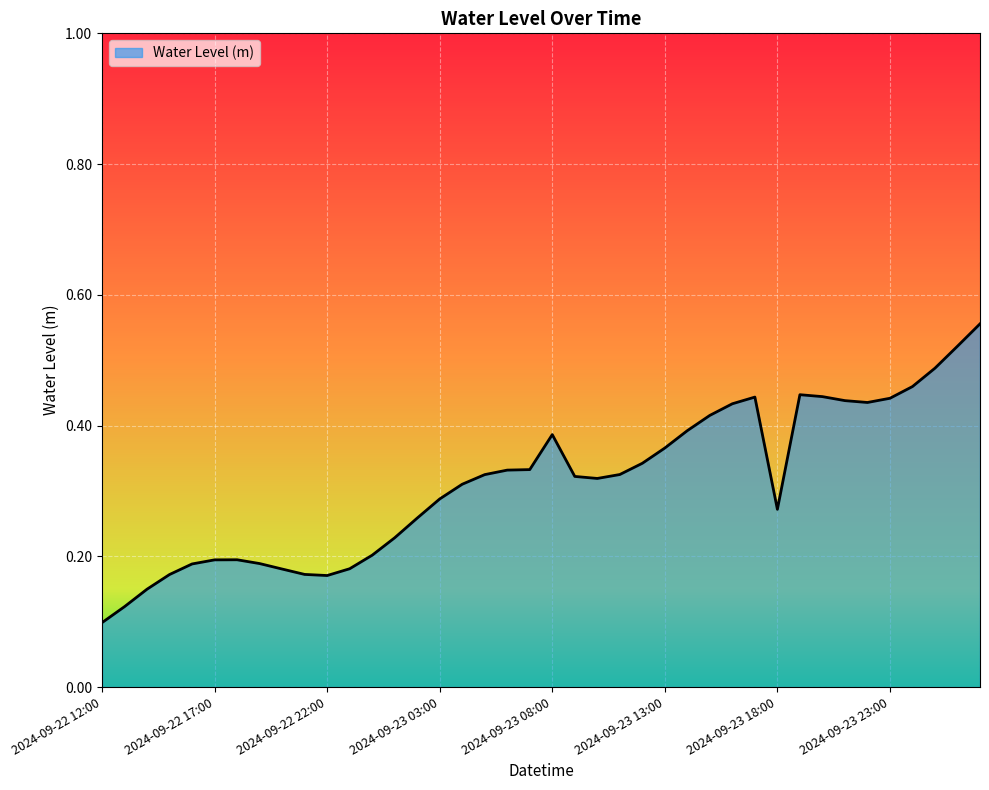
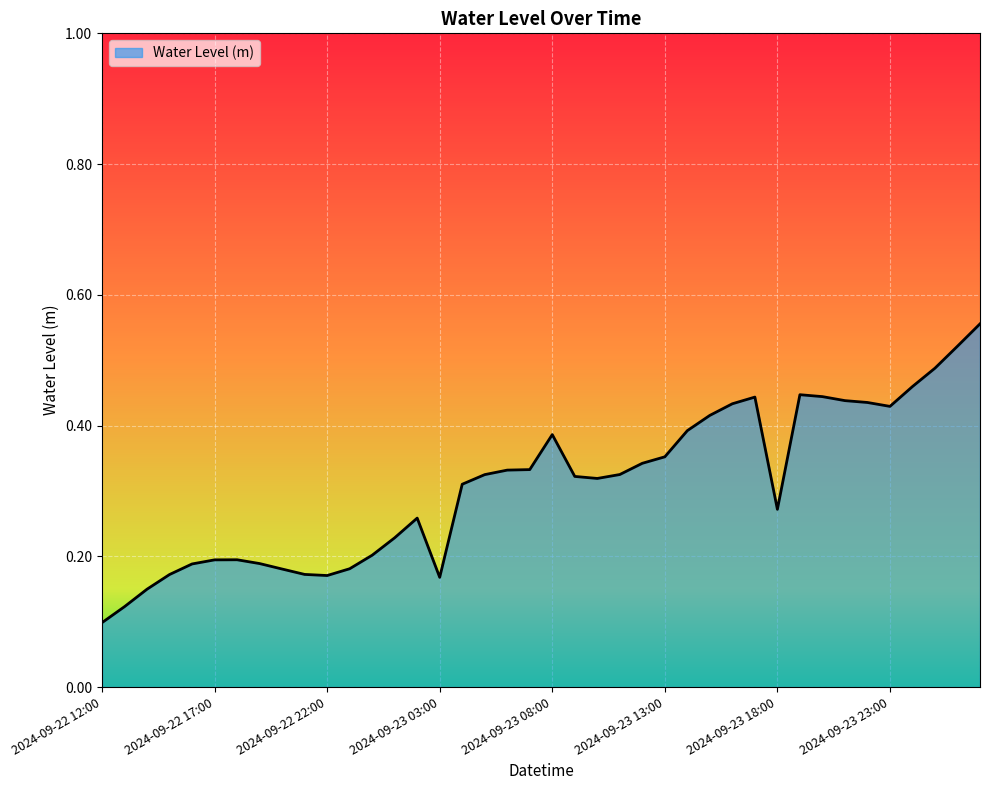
2024-09-23 03:00: 0.29 -> 0.17
2024-09-23 13:00: 0.37 -> 0.35
2024-09-23 23:00: 0.44 -> 0.43
